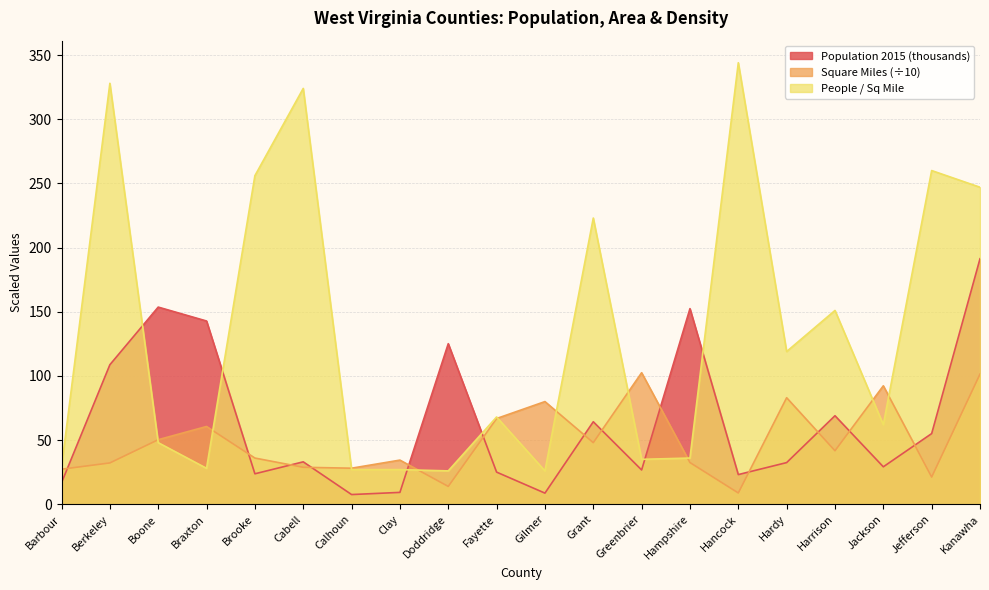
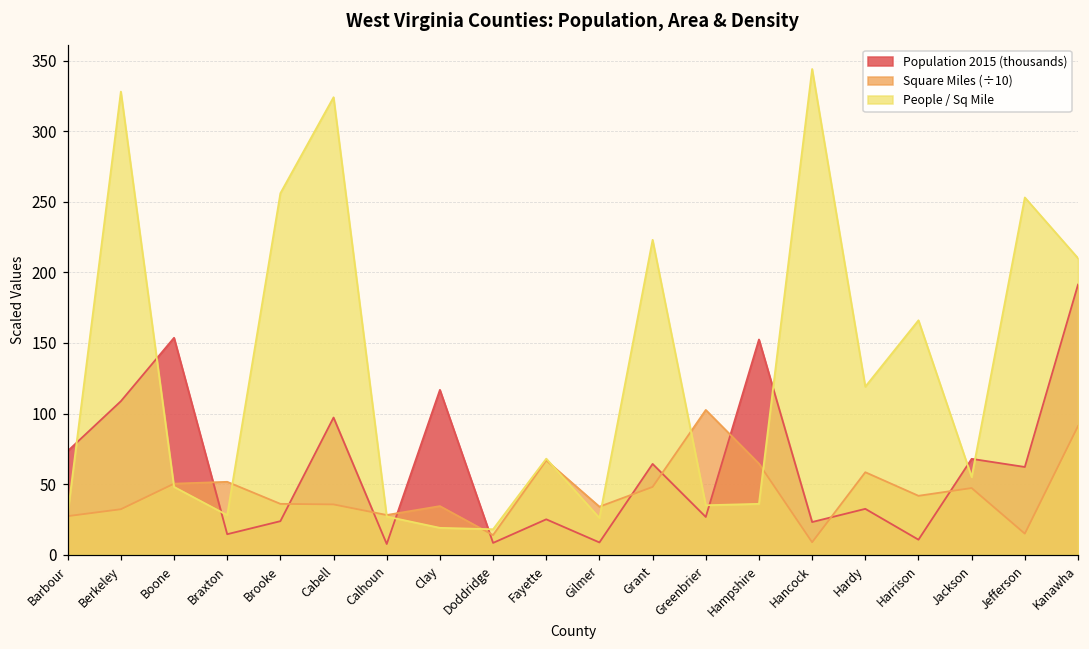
Population 2015 (thousands), Barbour: 17 -> 73
Population 2015 (thousands), Braxton: 143 -> 15
Square Miles (÷10), Braxton: 61 -> 52
Population 2015 (thousands), Cabell: 33 -> 97
Square Miles (÷10), Cabell: 29 -> 36
Population 2015 (thousands), Clay: 9 -> 117
People / Sq Mile, Clay: 27 -> 19
Population 2015 (thousands), Doddridge: 125 -> 8
People / Sq Mile, Doddridge: 26 -> 18
Square Miles (÷10), Gilmer: 80 -> 34
Square Miles (÷10), Hampshire: 33 -> 65
Square Miles (÷10), Hardy: 83 -> 58
Population 2015 (thousands), Harrison: 69 -> 11
People / Sq Mile, Harrison: 151 -> 166
Population 2015 (thousands), Jackson: 29 -> 68
Square Miles (÷10), Jackson: 92 -> 47
People / Sq Mile, Jackson: 62 -> 55
Population 2015 (thousands), Jefferson: 55 -> 62
Square Miles (÷10), Jefferson: 21 -> 15
People / Sq Mile, Jefferson: 260 -> 253
Square Miles (÷10), Kanawha: 101 -> 91
People / Sq Mile, Kanawha: 247 -> 210
